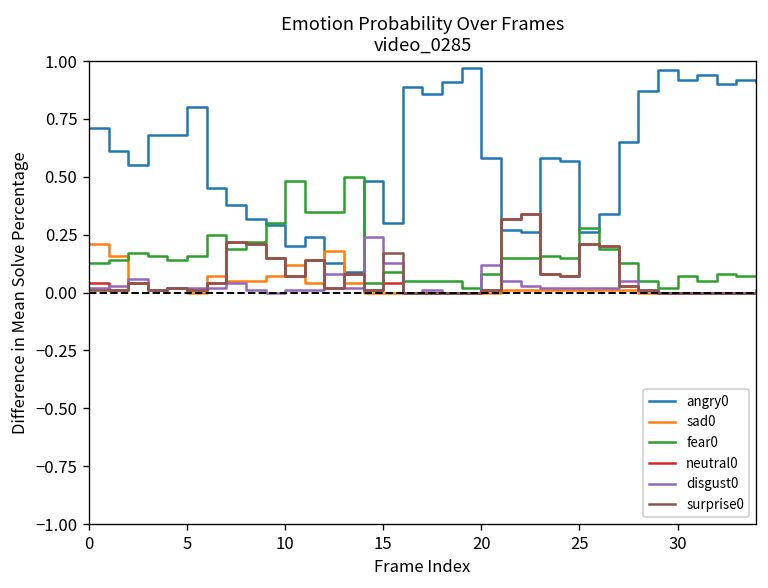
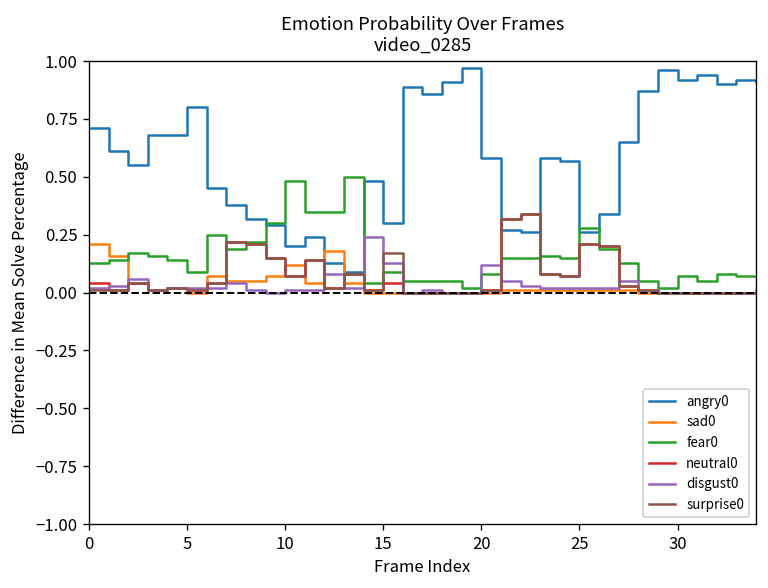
fear0, 5: 0.16 -> 0.09
